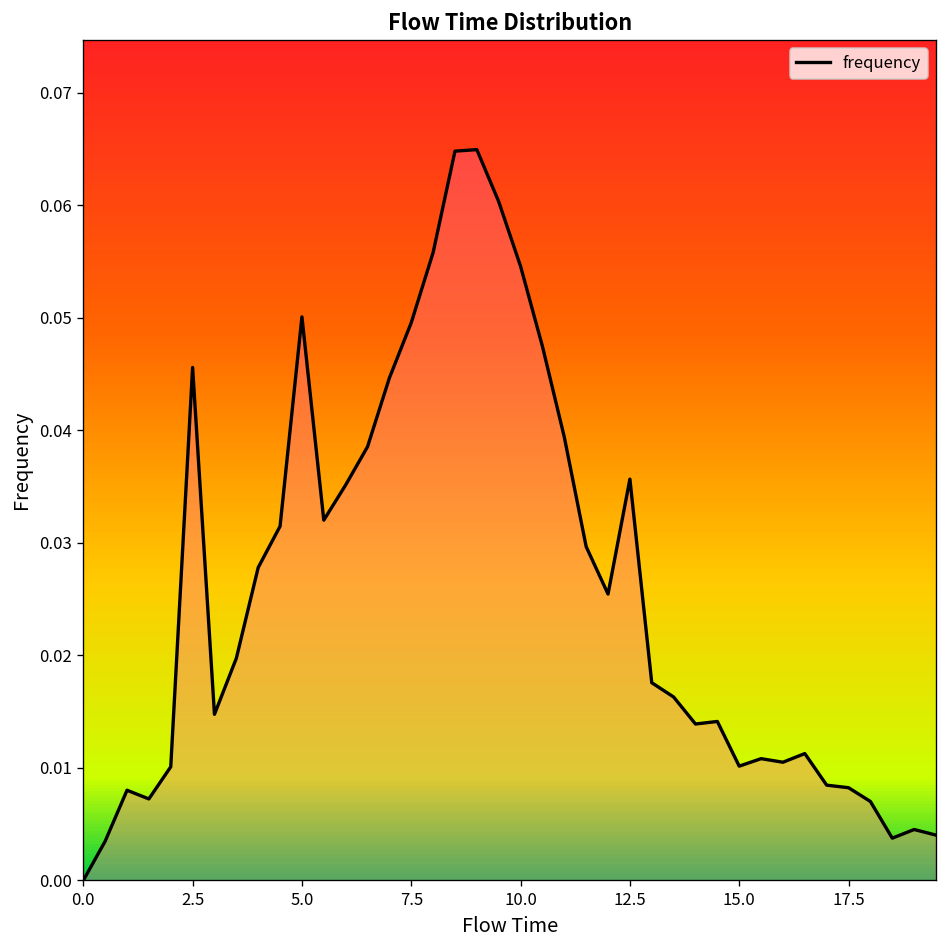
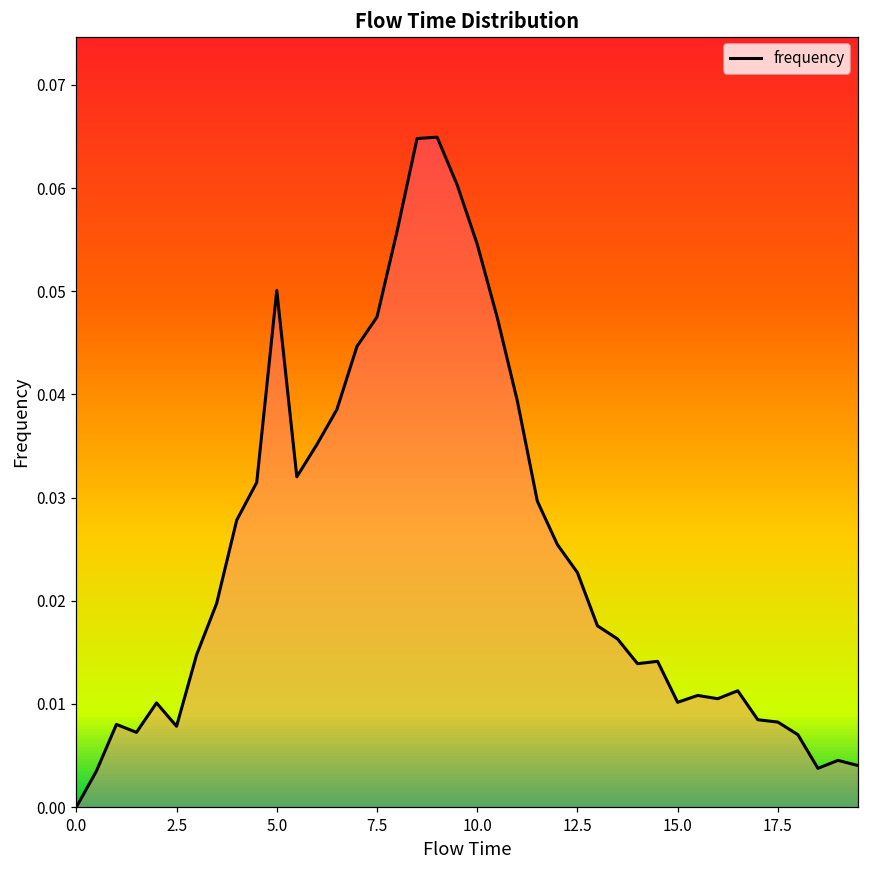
2.5: 0.046 -> 0.008
7.5: 0.050 -> 0.047
12.5: 0.036 -> 0.023
